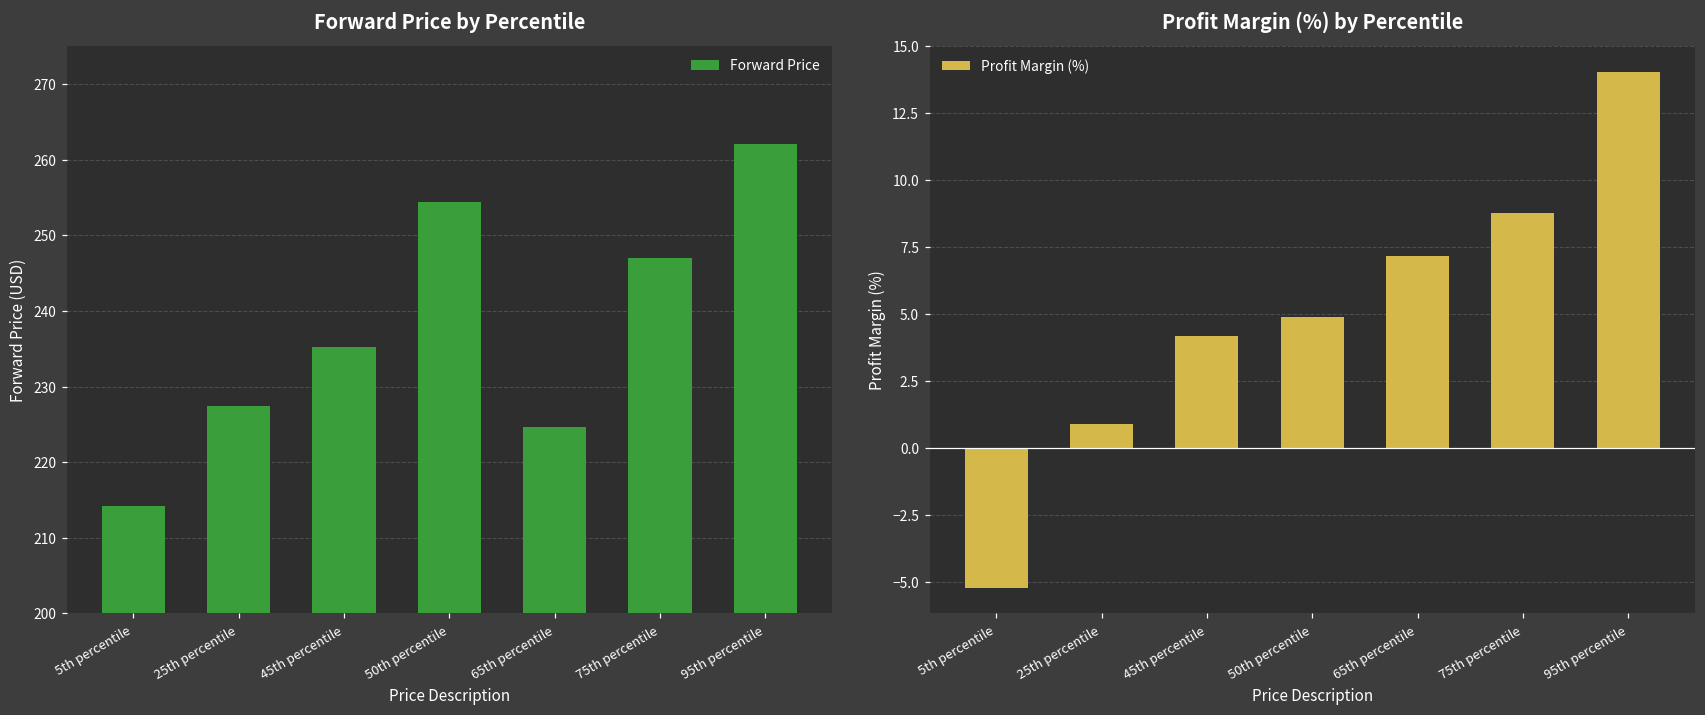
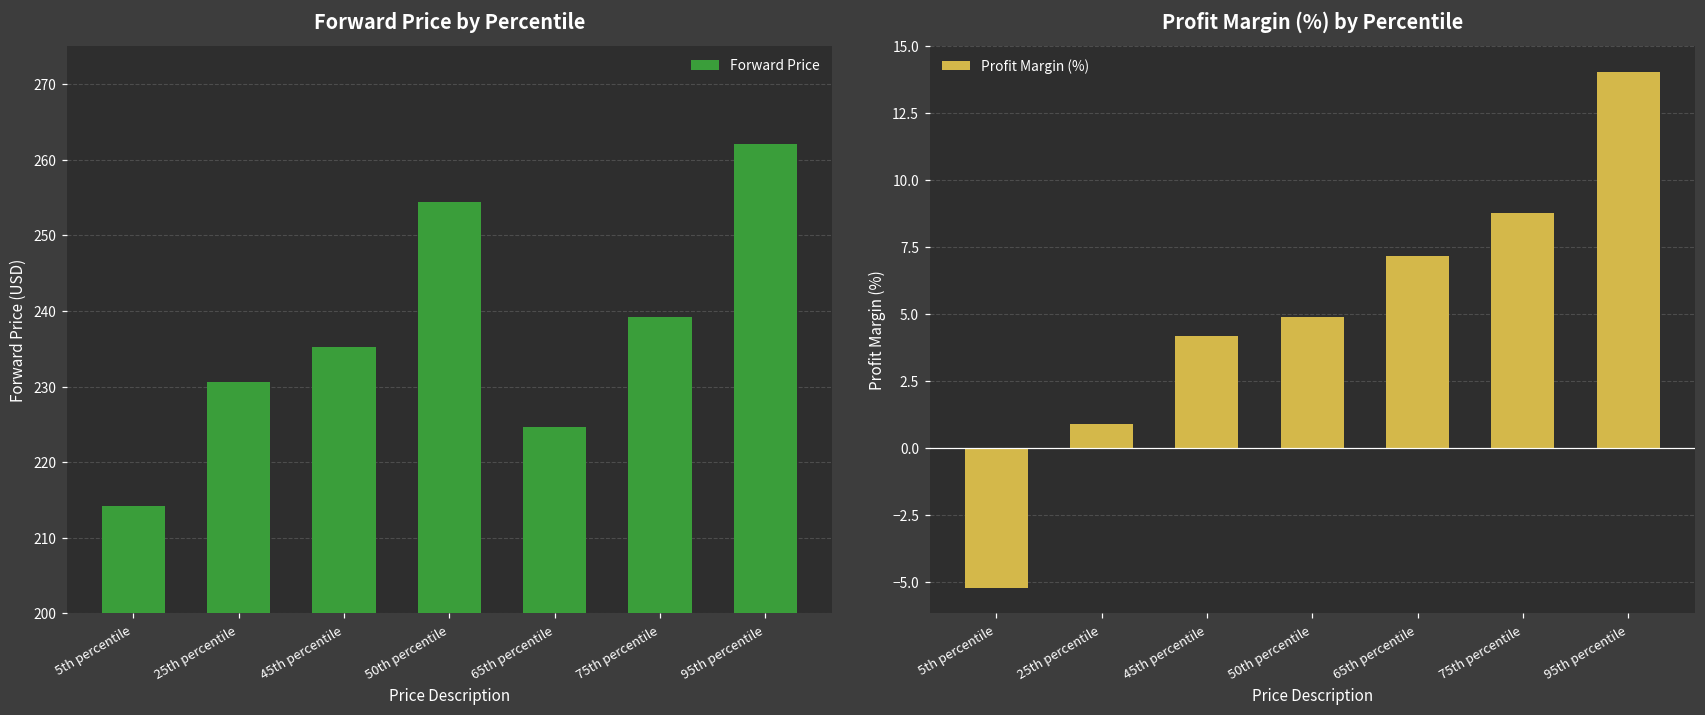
Forward Price by Percentile, 25th percentile: 227 -> 231
Forward Price by Percentile, 75th percentile: 247 -> 239
